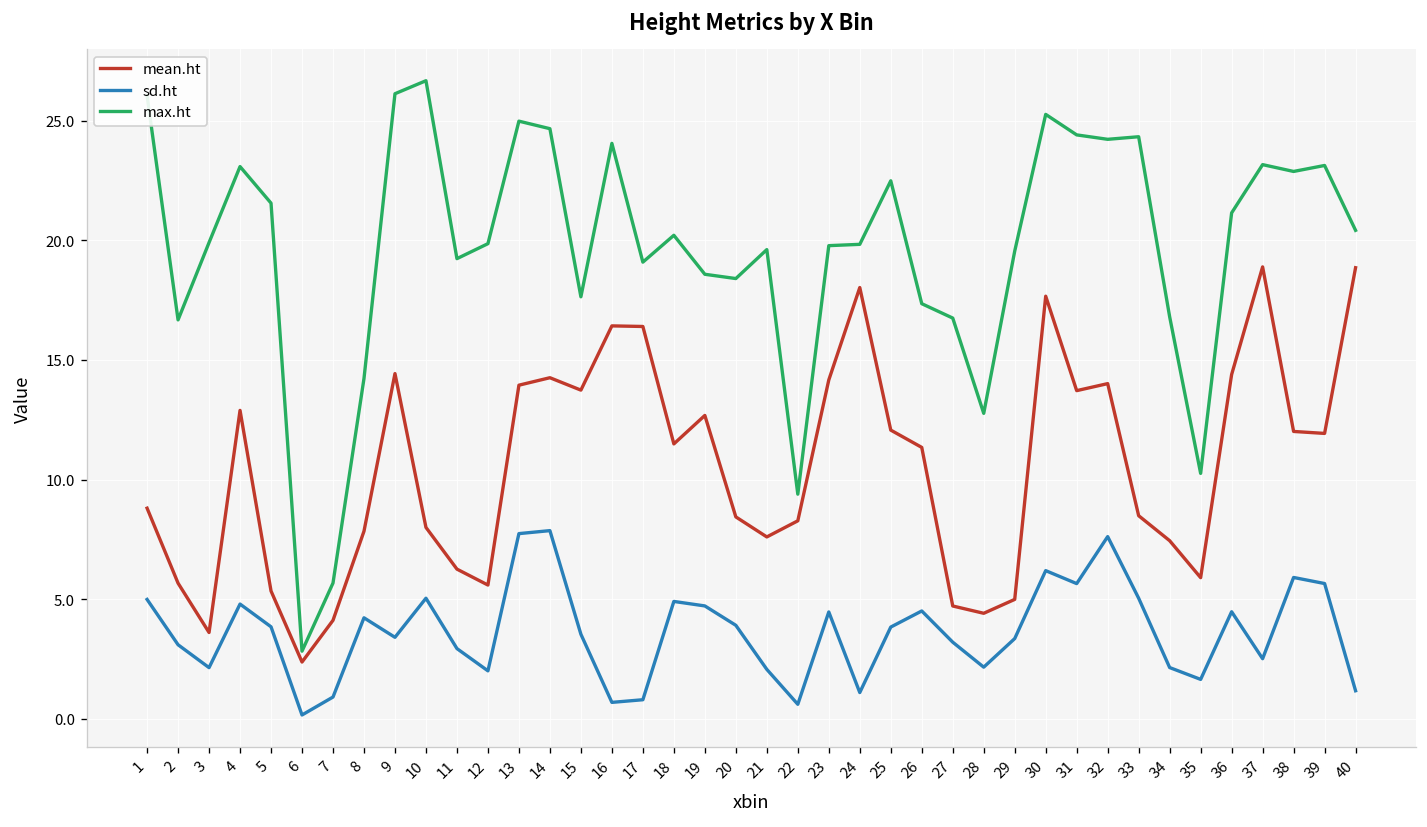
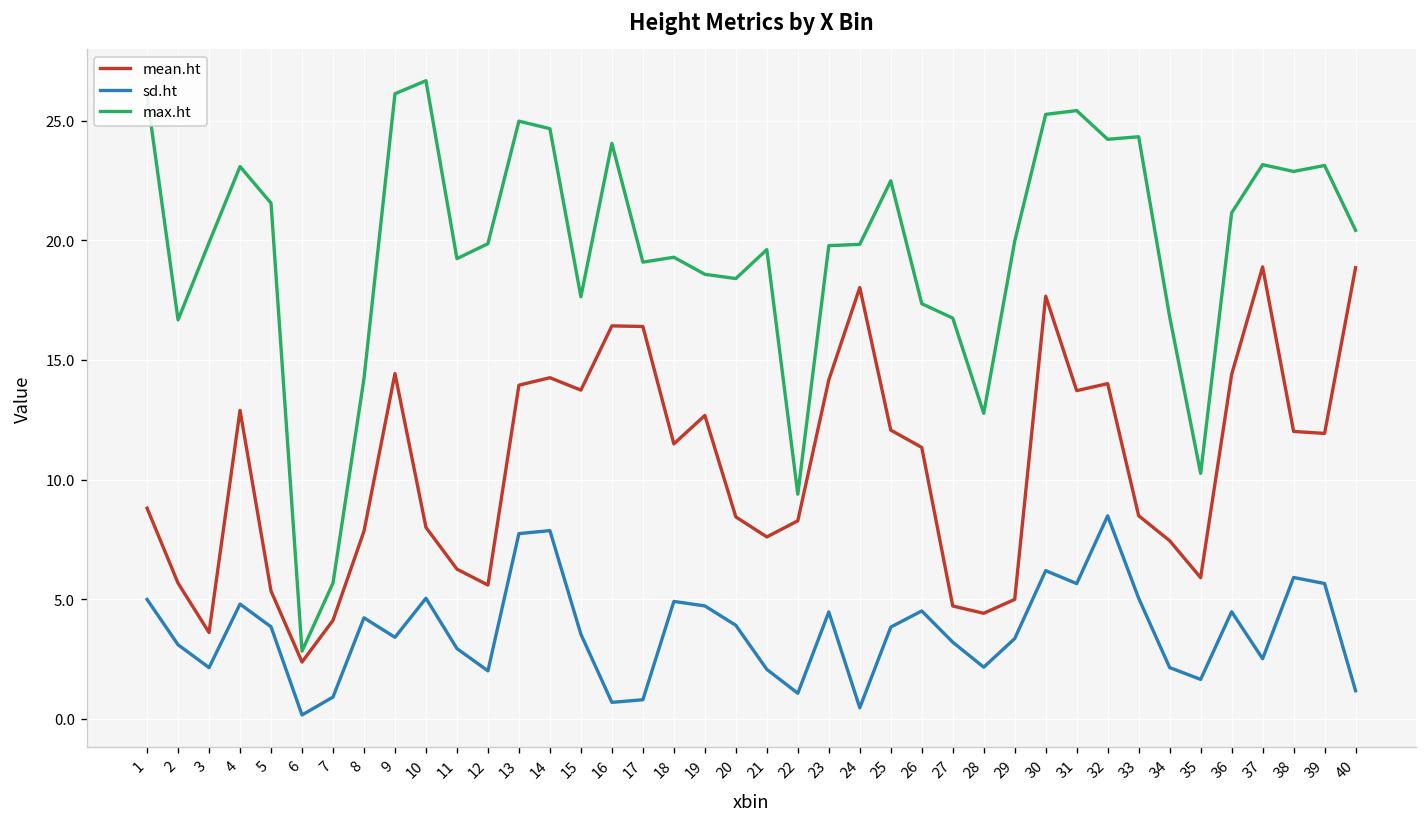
max.ht, 18: 20.2 -> 19.3
sd.ht, 22: 0.6 -> 1.1
sd.ht, 24: 1.1 -> 0.5
max.ht, 29: 19.5 -> 20.0
max.ht, 31: 24.4 -> 25.4
sd.ht, 32: 7.6 -> 8.5
